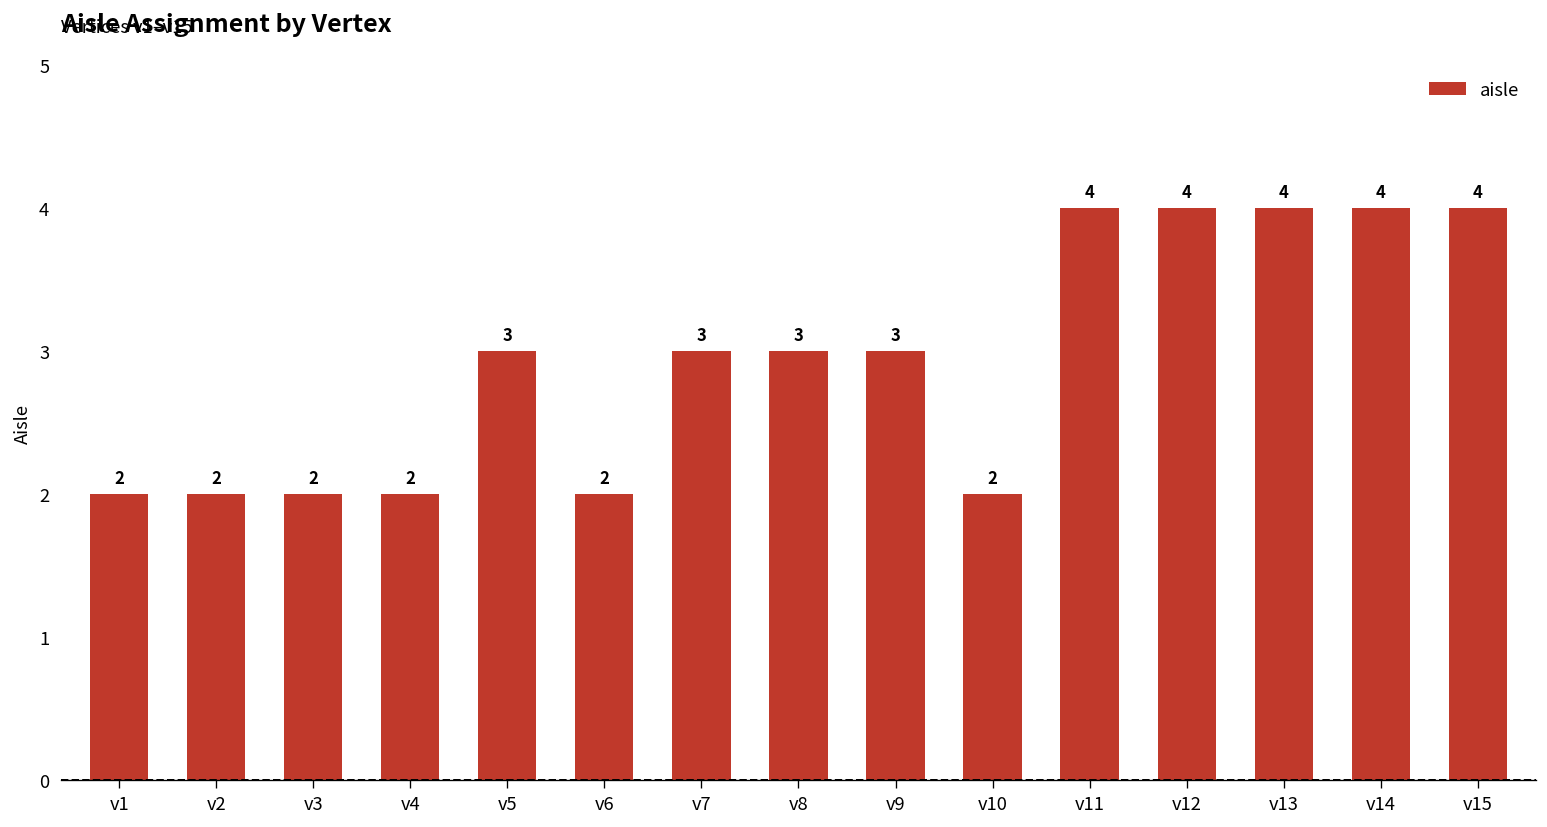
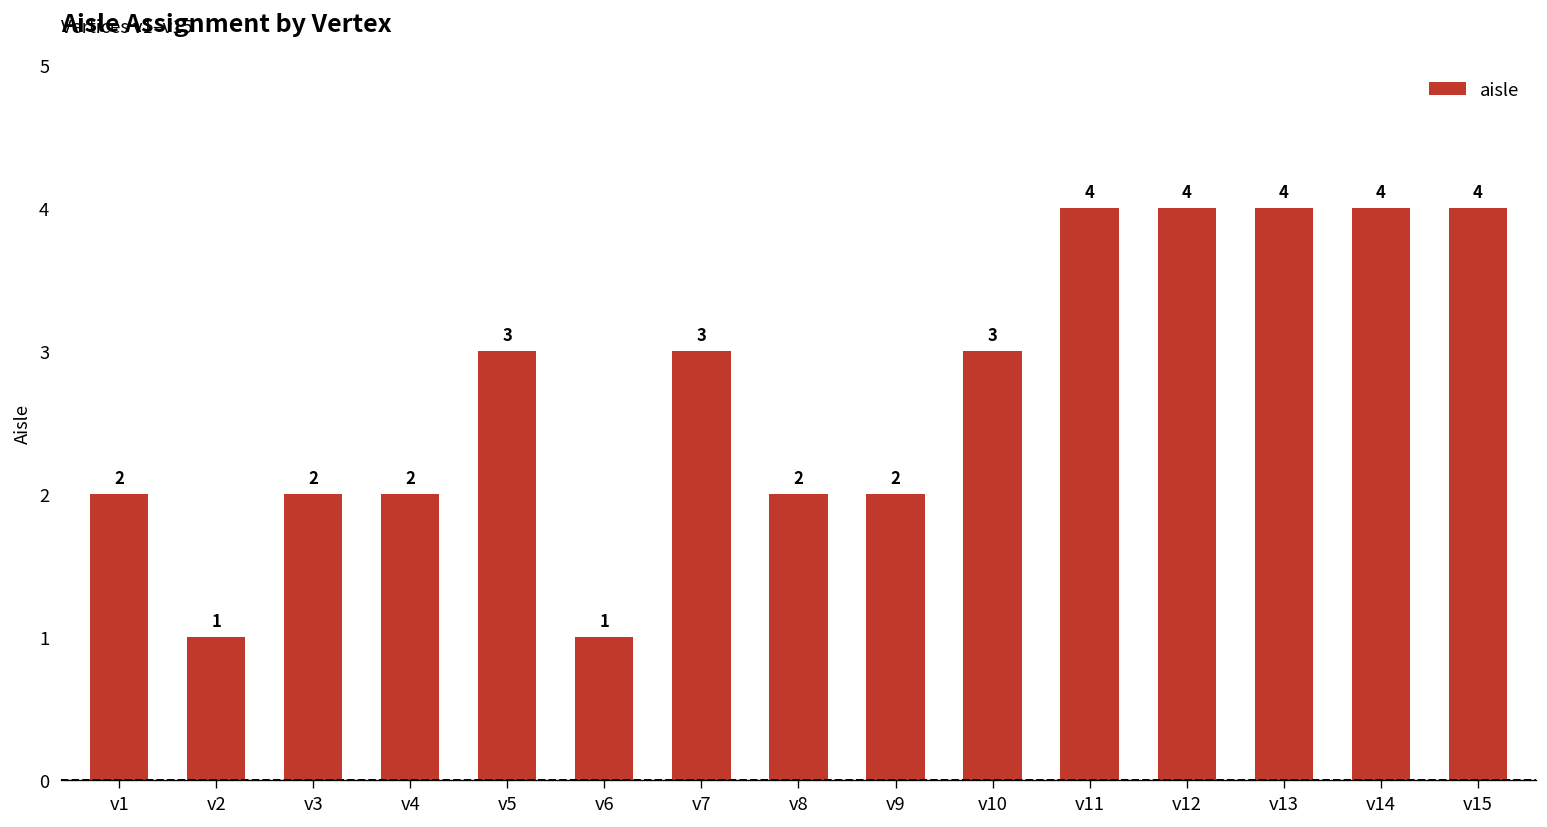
v2: 2 -> 1
v6: 2 -> 1
v8: 3 -> 2
v9: 3 -> 2
v10: 2 -> 3
